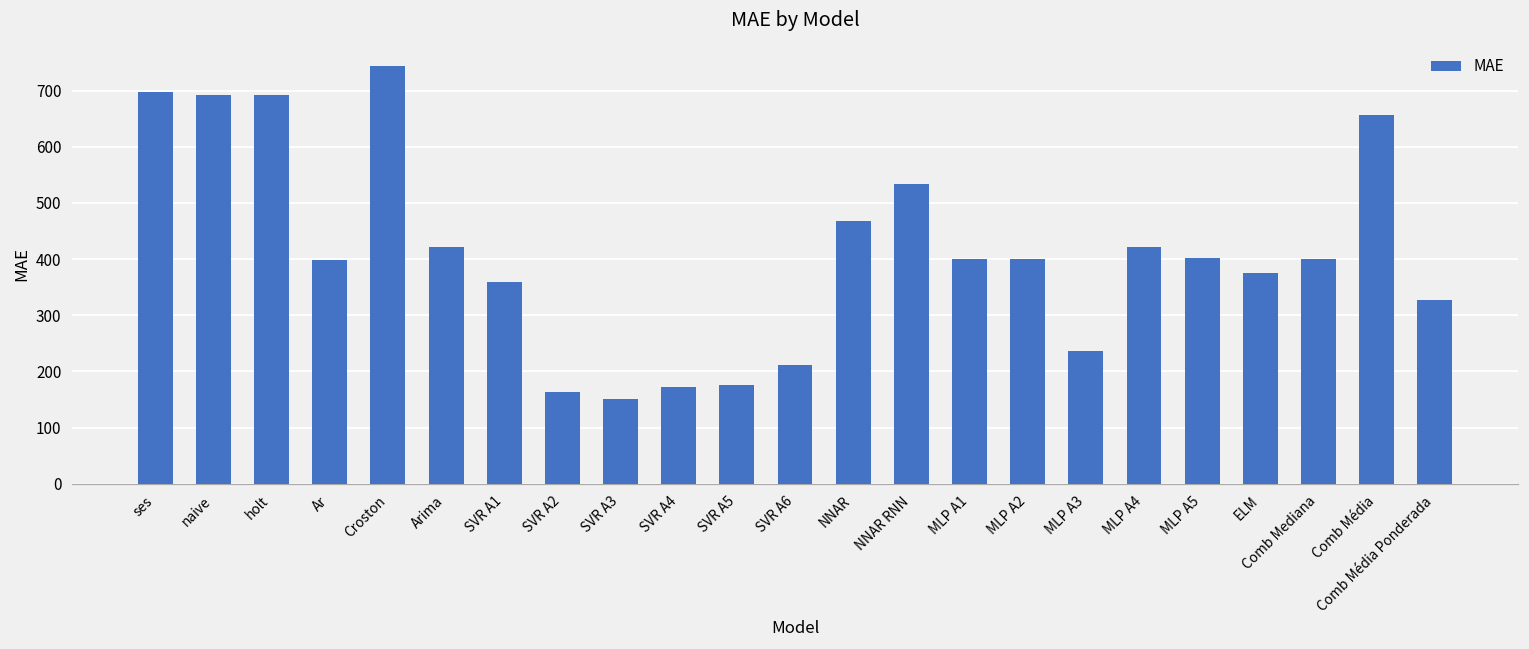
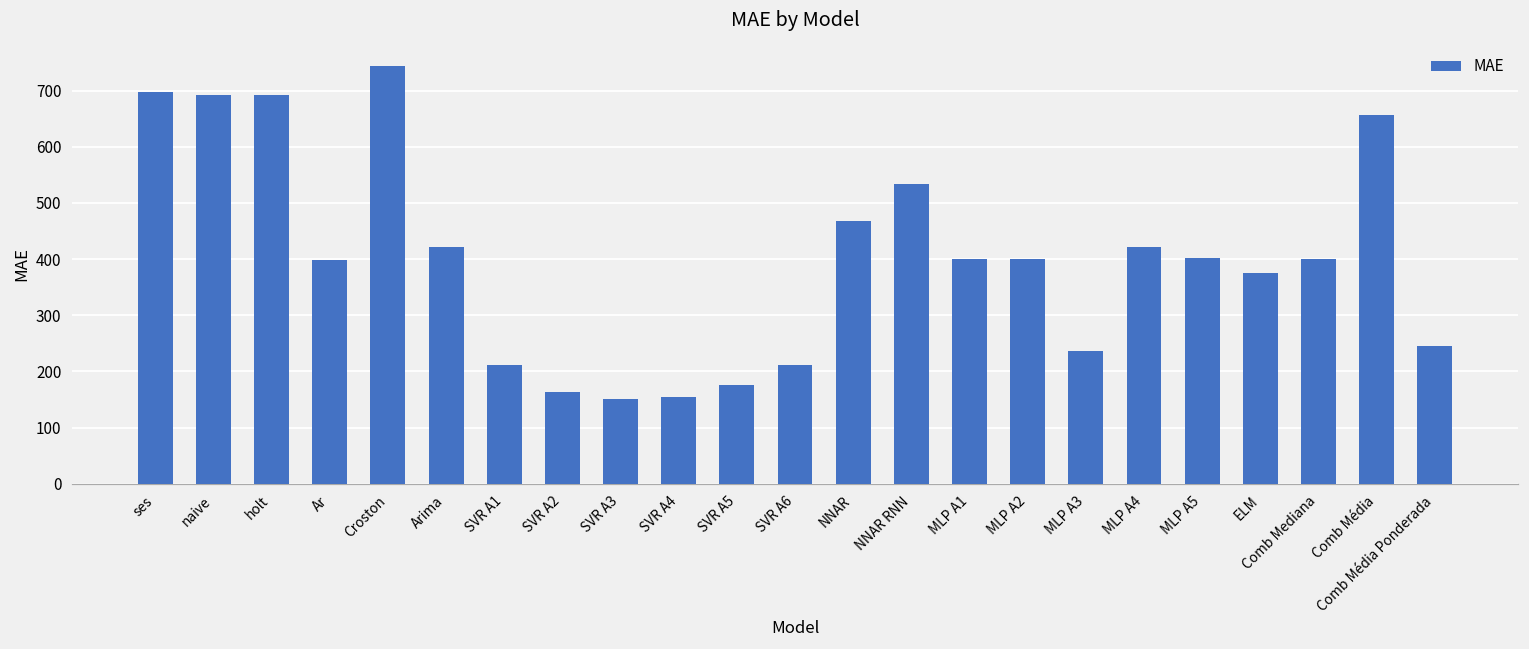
SVR A1: 360 -> 210
SVR A4: 170 -> 160
Comb Média Ponderada: 330 -> 240
